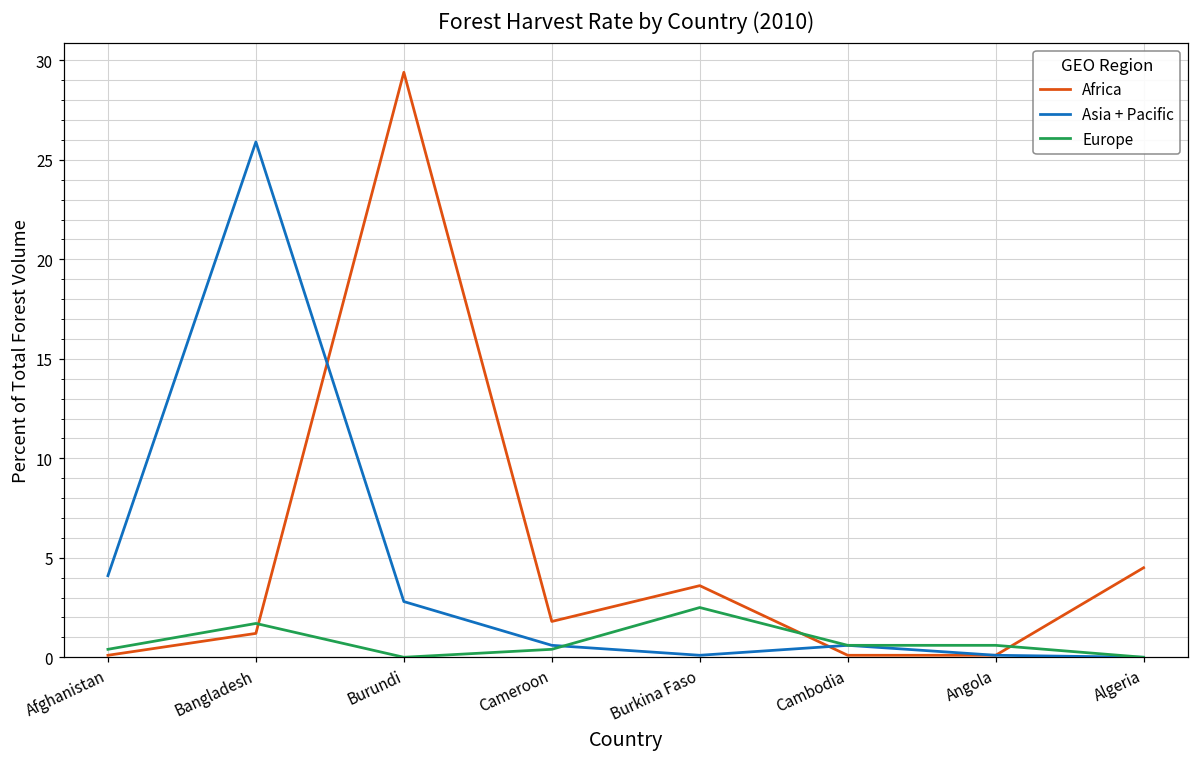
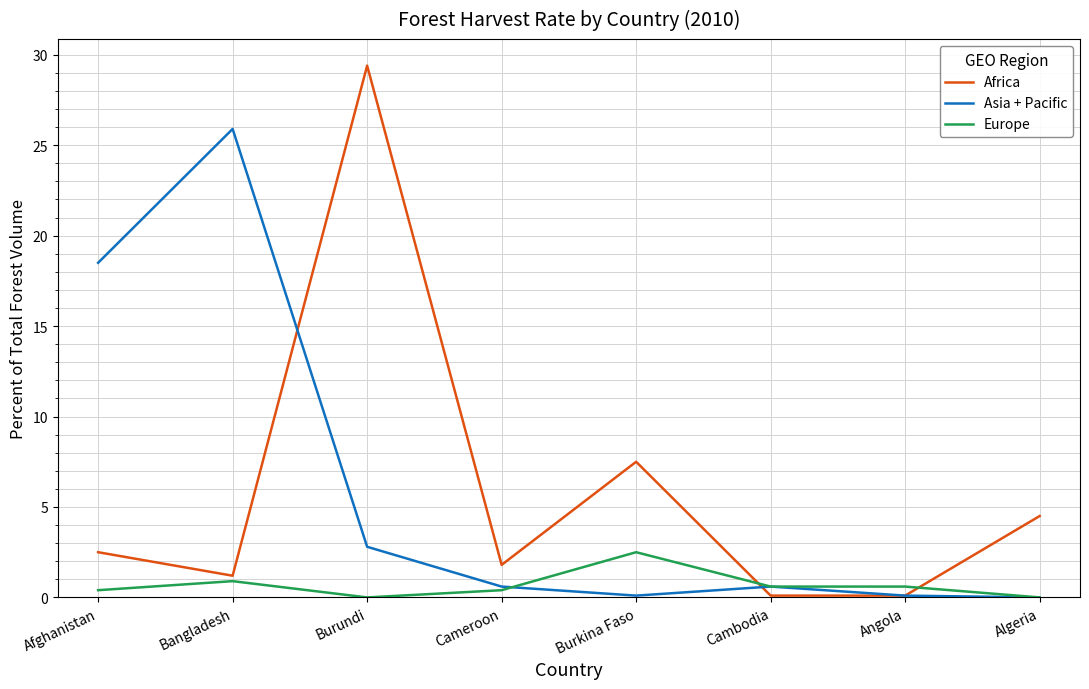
Africa, Afghanistan: 0.1 -> 2.5
Asia + Pacific, Afghanistan: 4.1 -> 18.5
Europe, Bangladesh: 1.7 -> 0.9
Africa, Burkina Faso: 3.6 -> 7.5
